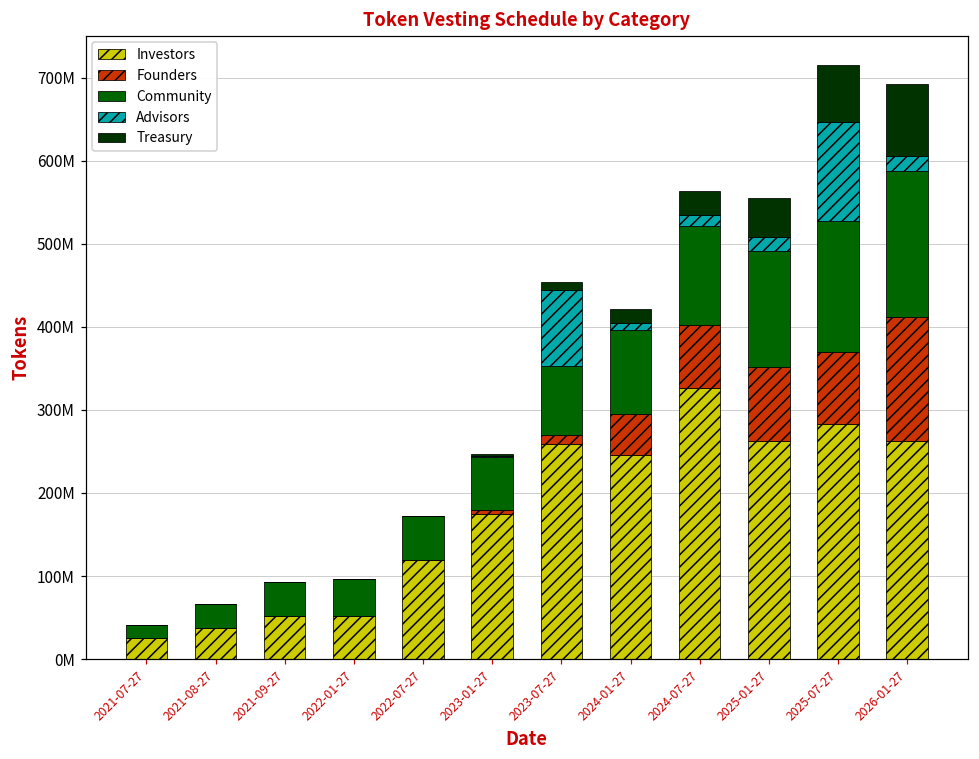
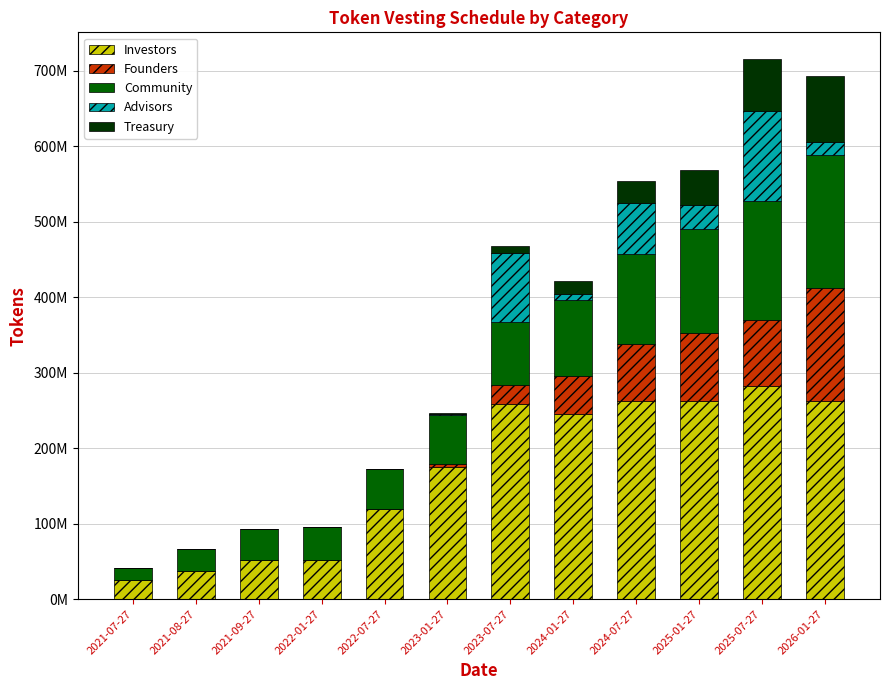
Founders, 2023-07-27: 10000000 -> 30000000
Investors, 2024-07-27: 330000000 -> 260000000
Advisors, 2024-07-27: 10000000 -> 70000000
Advisors, 2025-01-27: 20000000 -> 30000000
